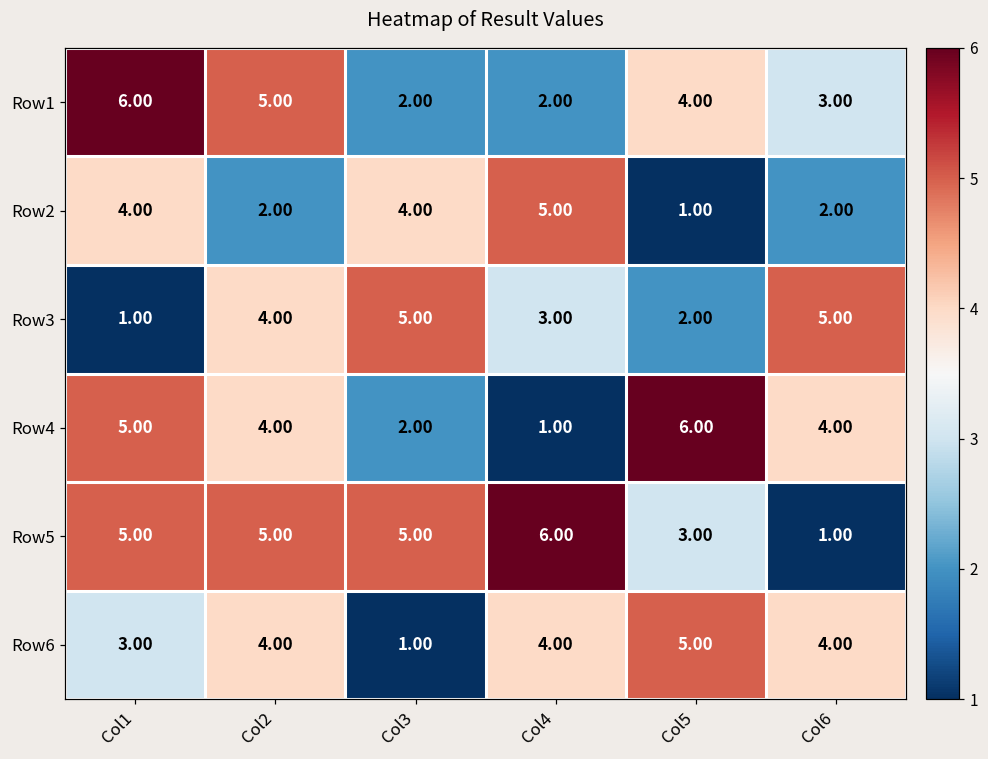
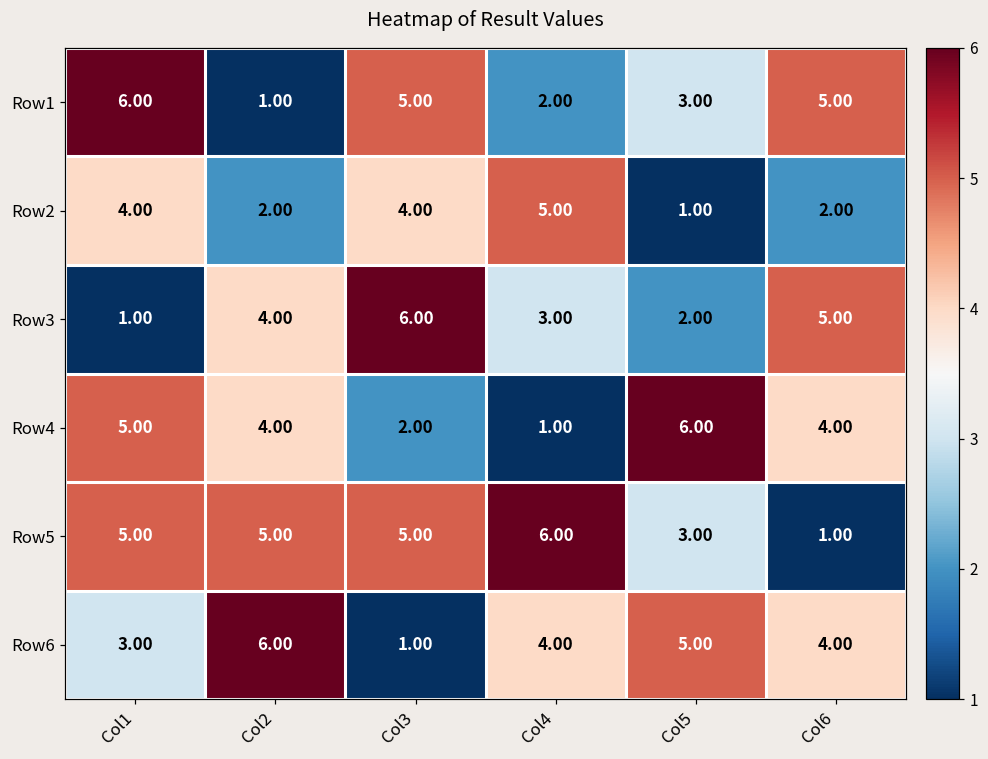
Row1, Col2: 5.00 -> 1.00
Row1, Col3: 2.00 -> 5.00
Row1, Col5: 4.00 -> 3.00
Row1, Col6: 3.00 -> 5.00
Row3, Col3: 5.00 -> 6.00
Row6, Col2: 4.00 -> 6.00
